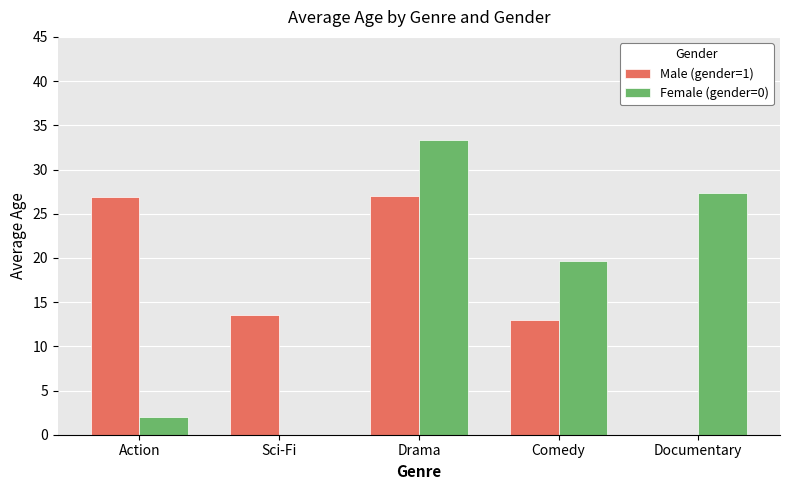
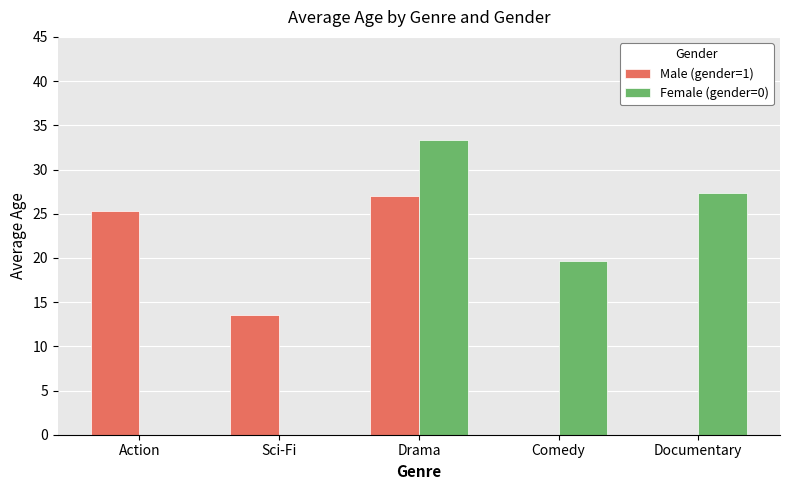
Male (gender=1), Action: 27 -> 25
Female (gender=0), Action: 2 -> 0
Male (gender=1), Comedy: 13 -> 0
